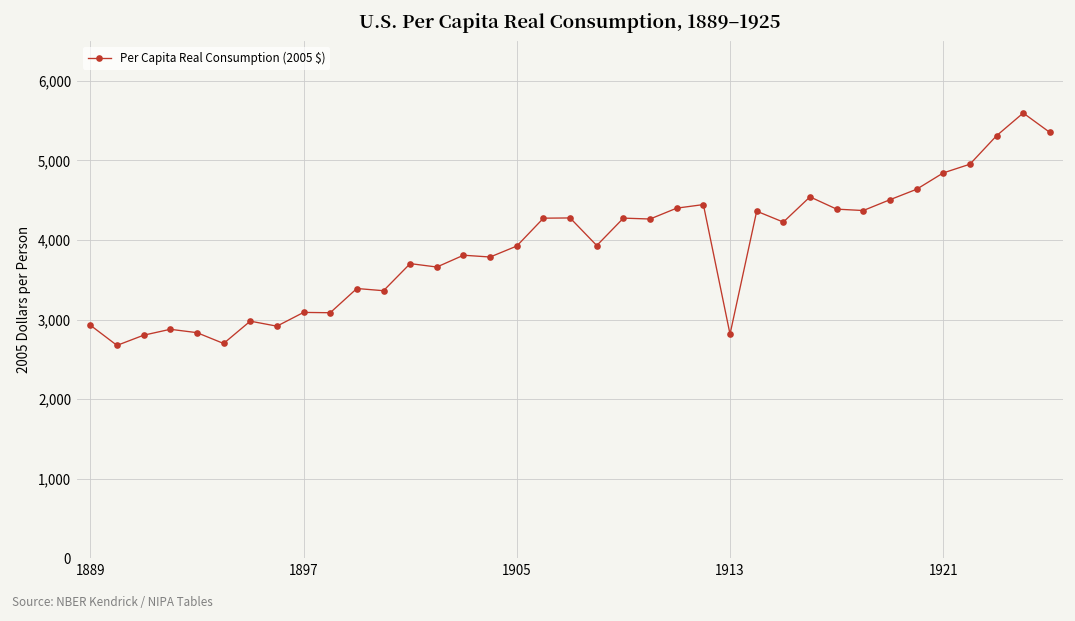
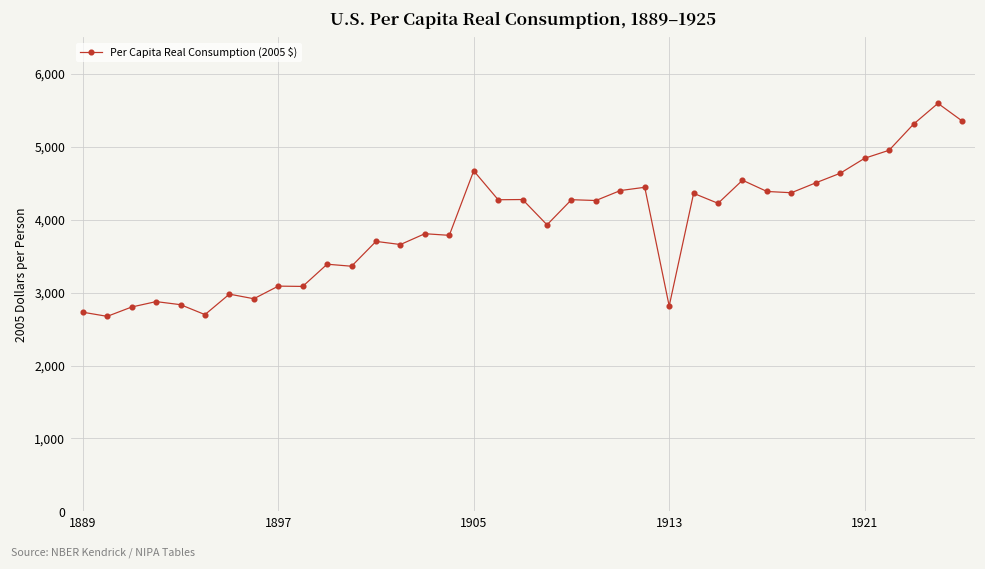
1889: 2,900 -> 2,700
1905: 3,900 -> 4,700
